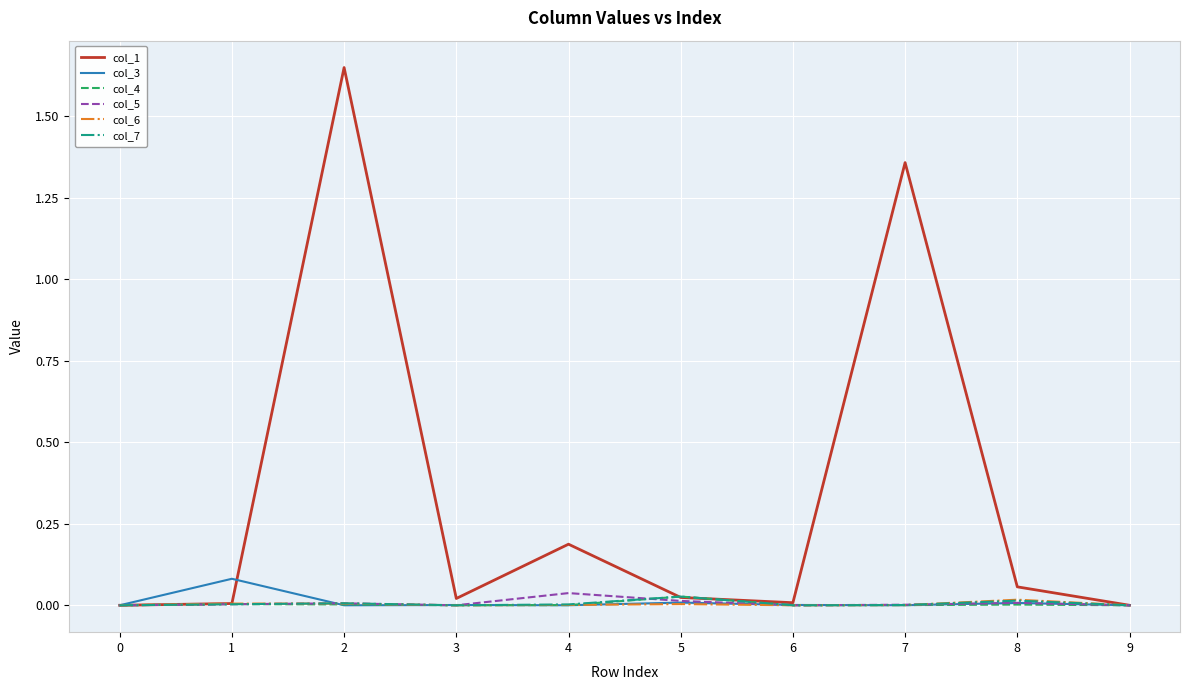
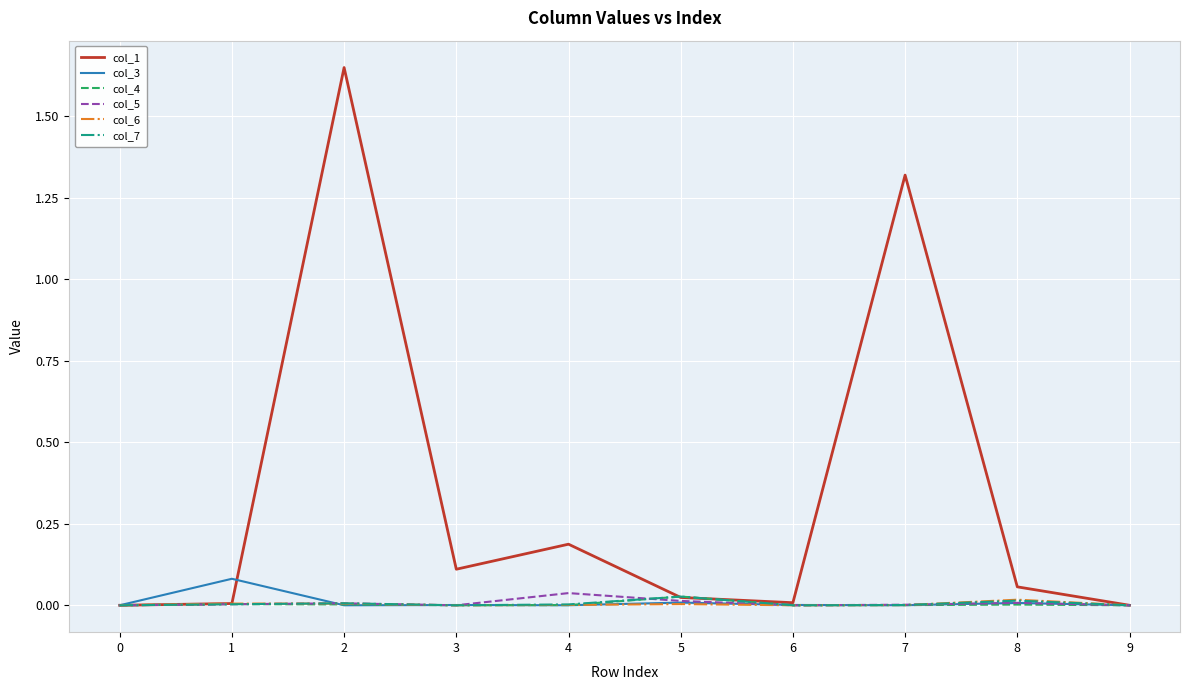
col_1, 3: 0.02 -> 0.11
col_1, 7: 1.36 -> 1.32
